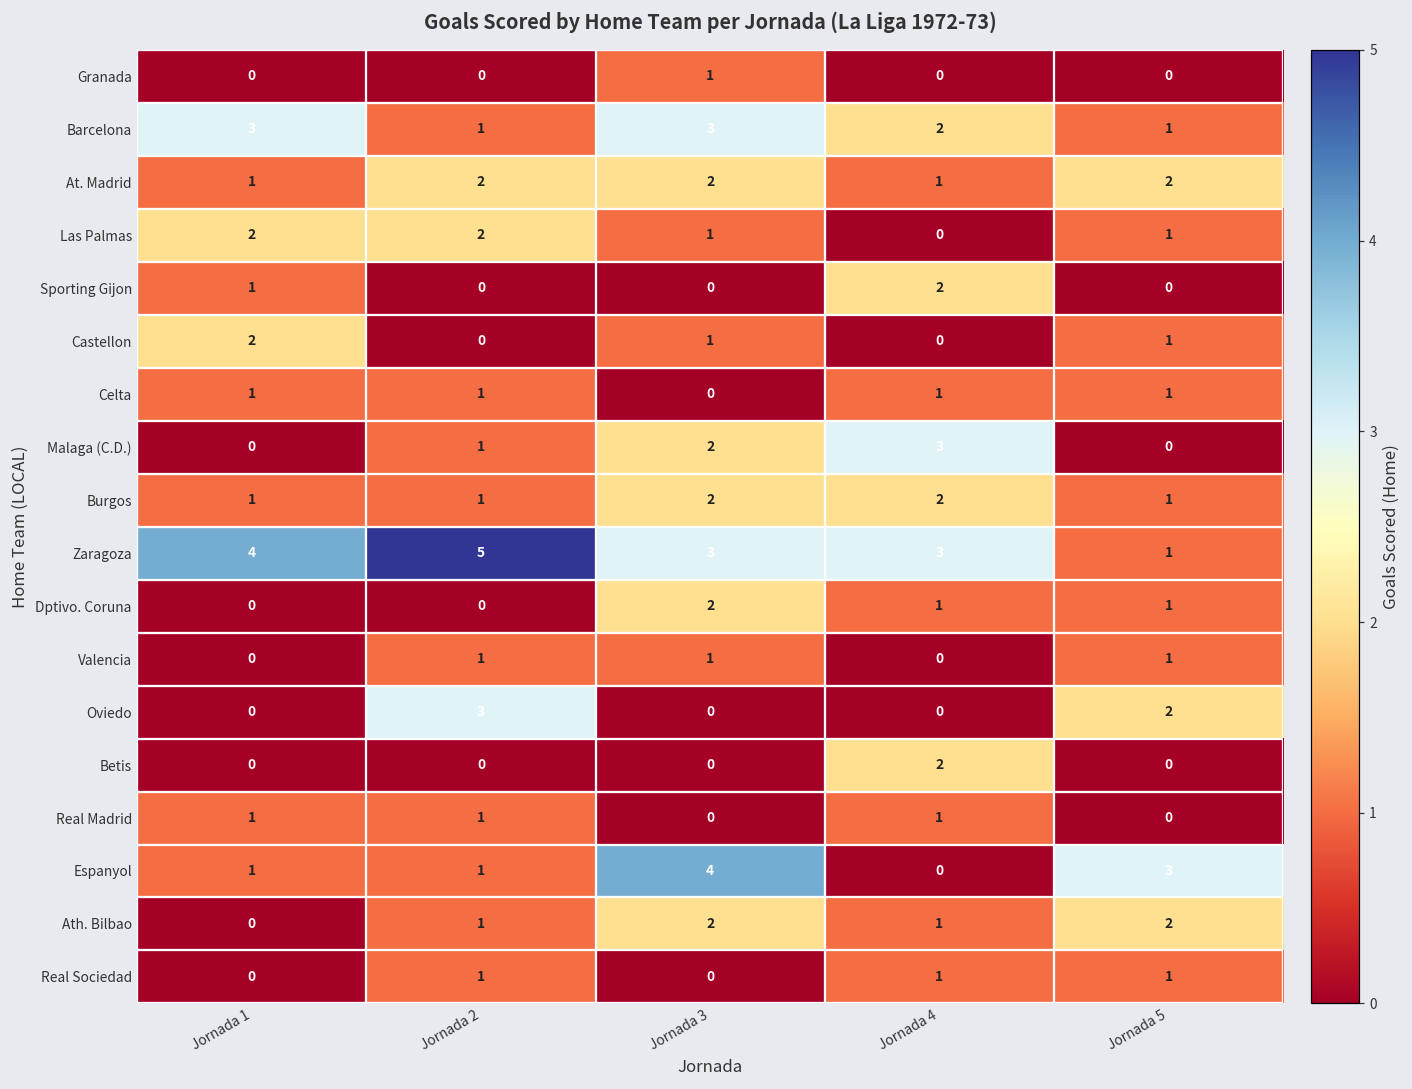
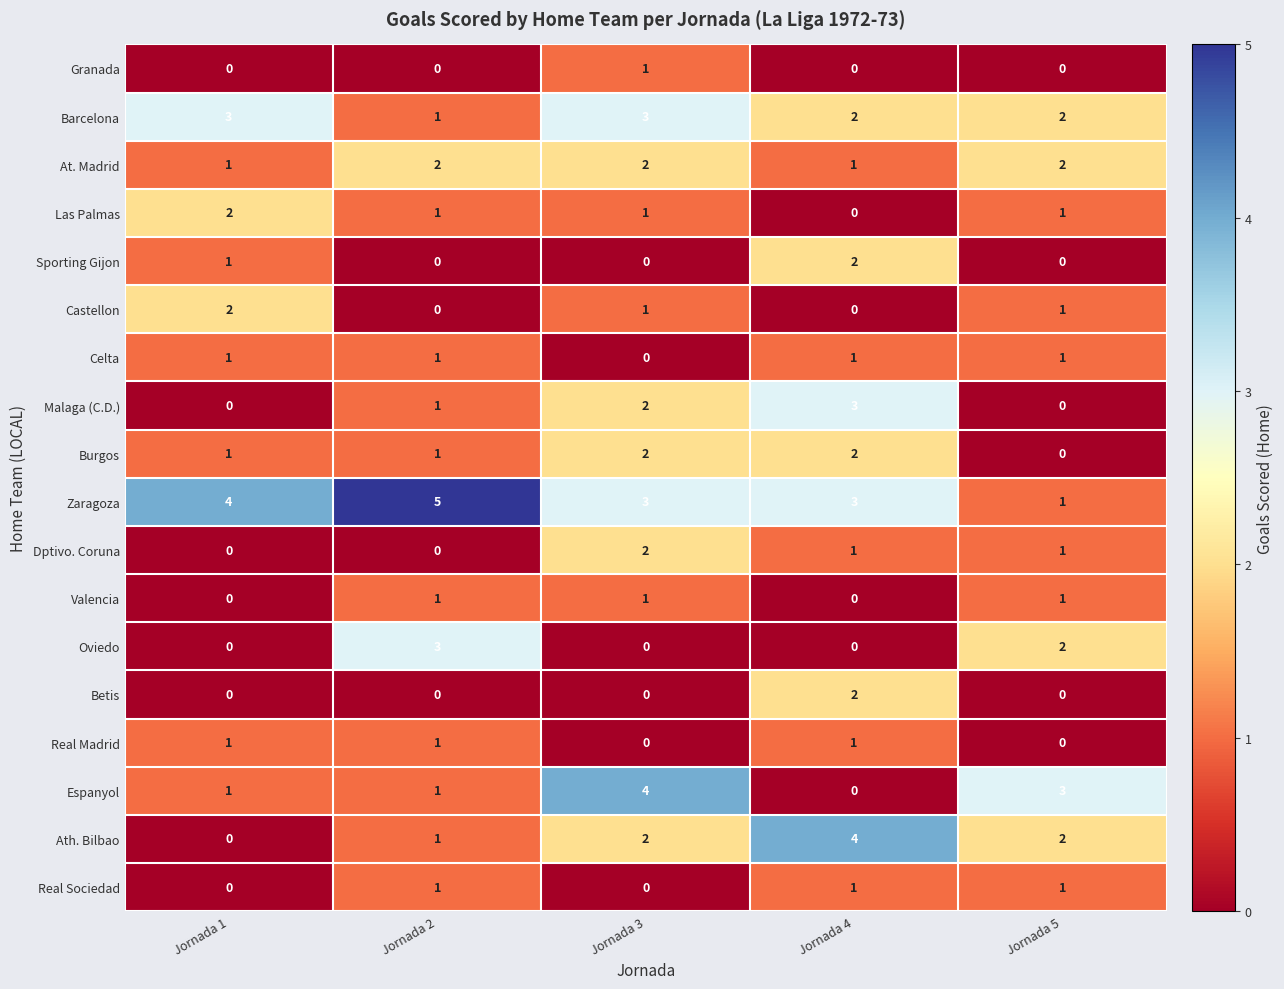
Barcelona, Jornada 5: 1 -> 2
Las Palmas, Jornada 2: 2 -> 1
Burgos, Jornada 5: 1 -> 0
Ath. Bilbao, Jornada 4: 1 -> 4
